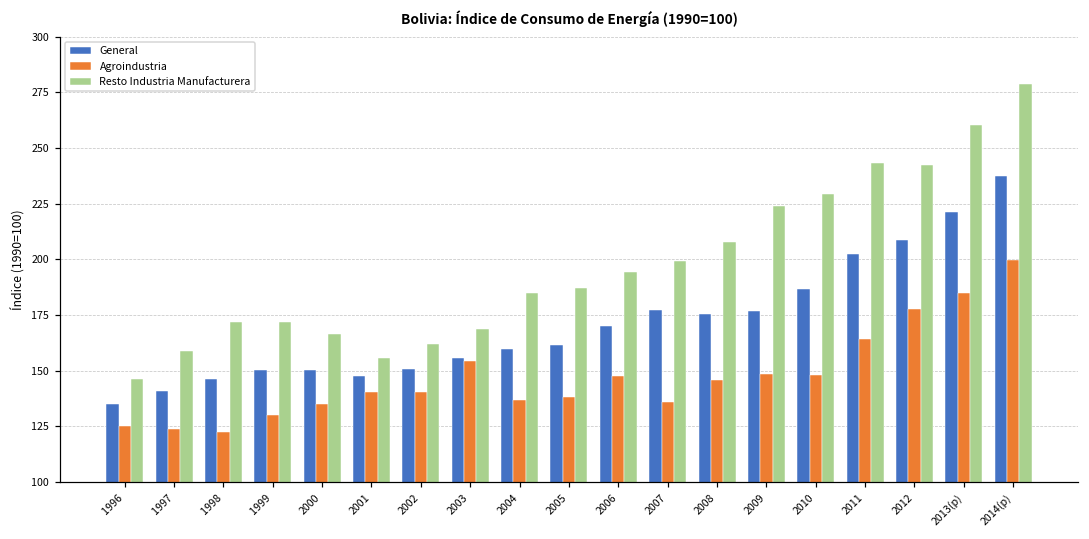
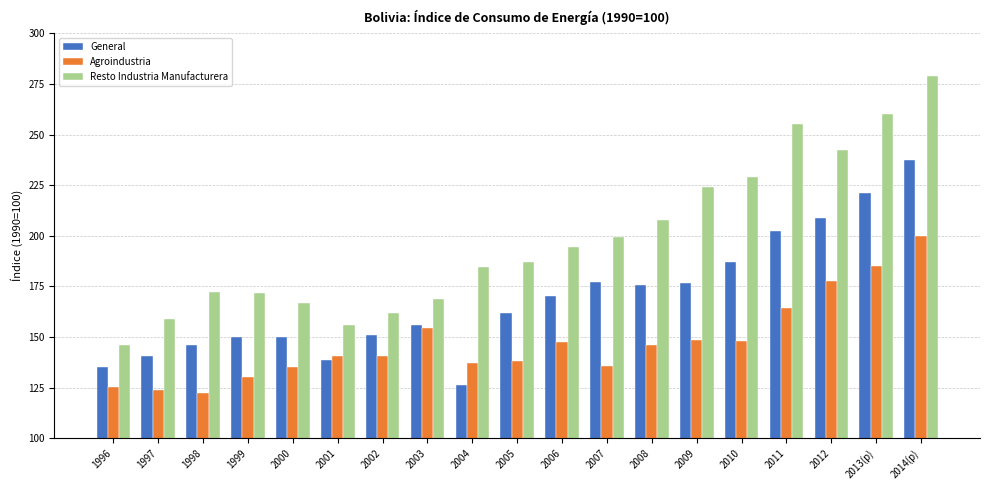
General, 2001: 148 -> 139
General, 2004: 160 -> 126
Resto Industria Manufacturera, 2011: 243 -> 255
